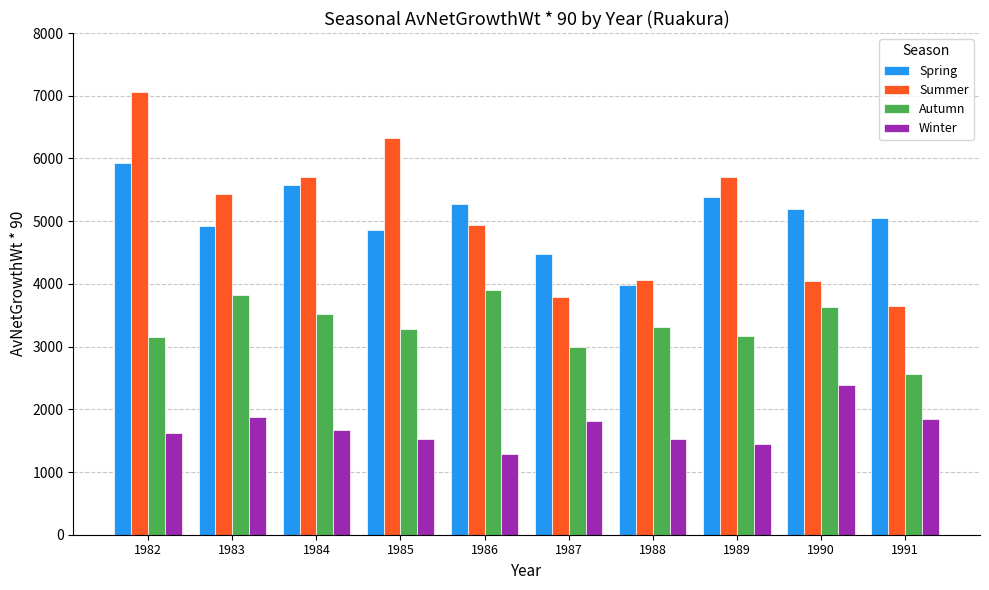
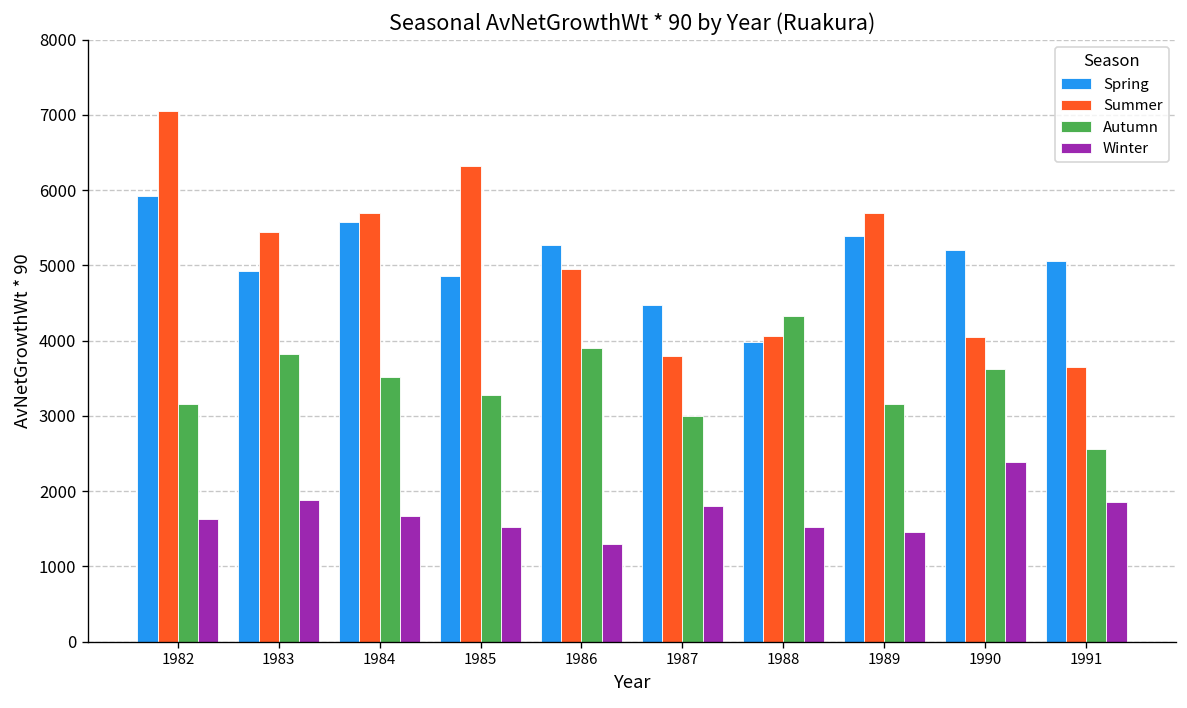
Autumn, 1988: 3300 -> 4300
